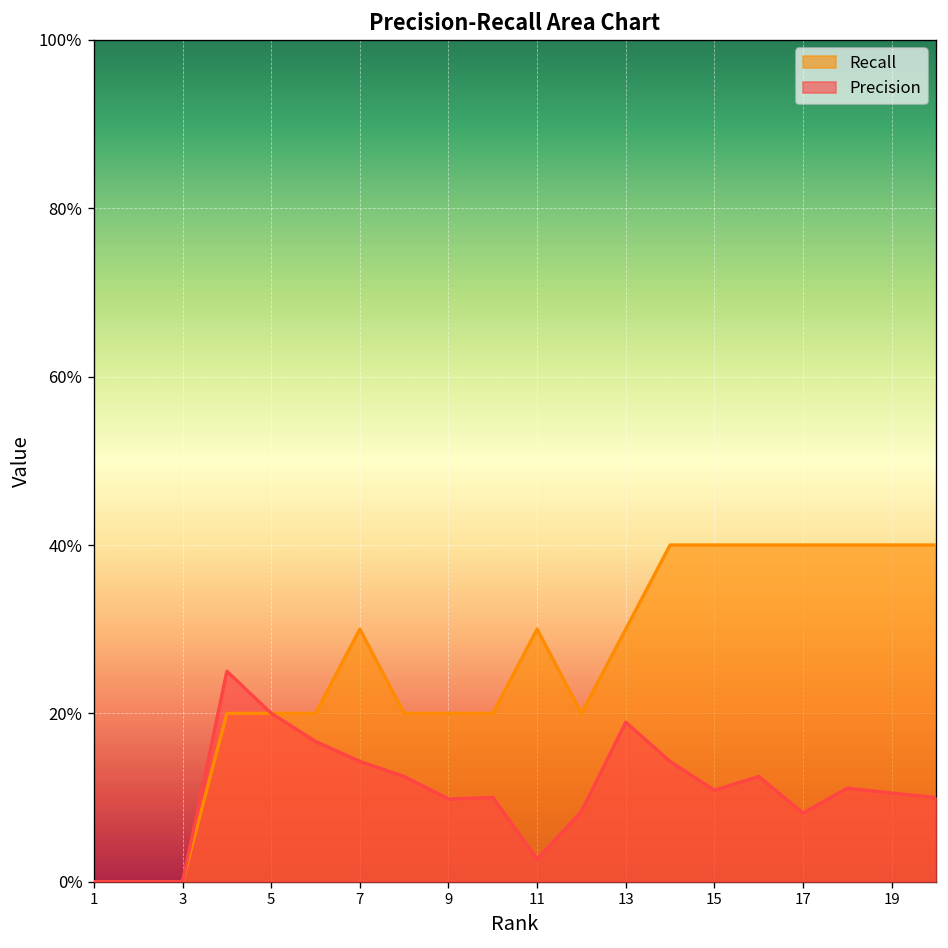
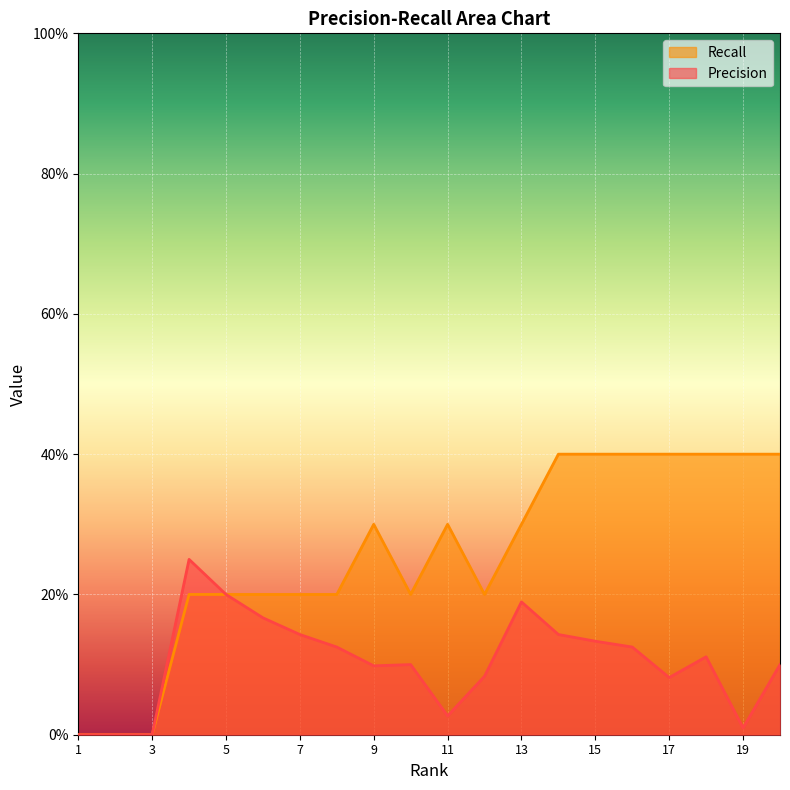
Recall, 7: 30% -> 20%
Recall, 9: 20% -> 30%
Precision, 15: 11% -> 13%
Precision, 19: 11% -> 1%
